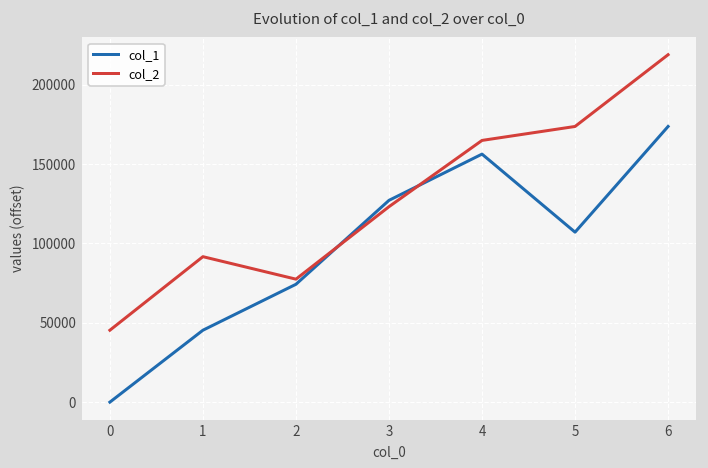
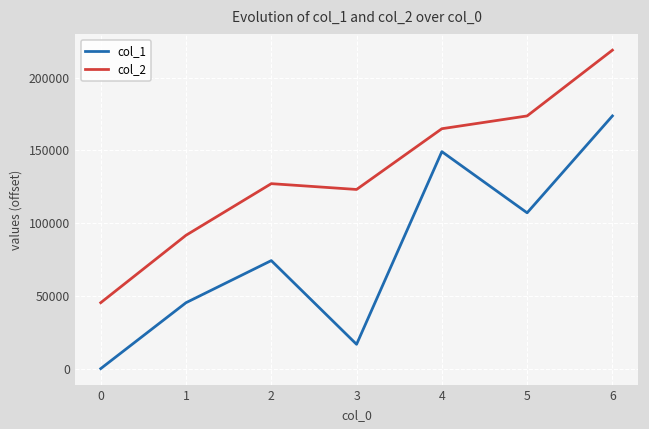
col_2, 2: 77000 -> 127000
col_1, 3: 127000 -> 17000
col_1, 4: 156000 -> 149000
